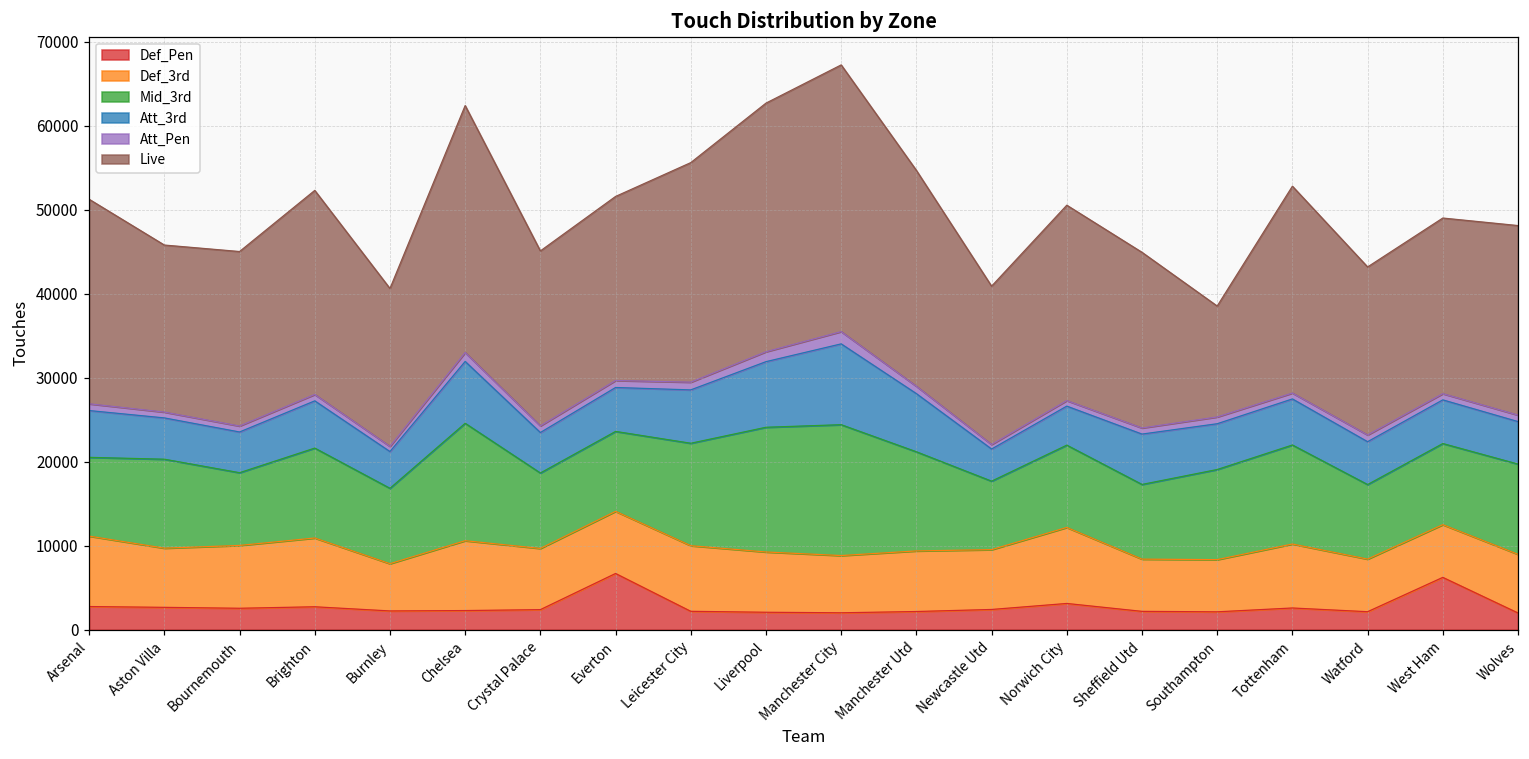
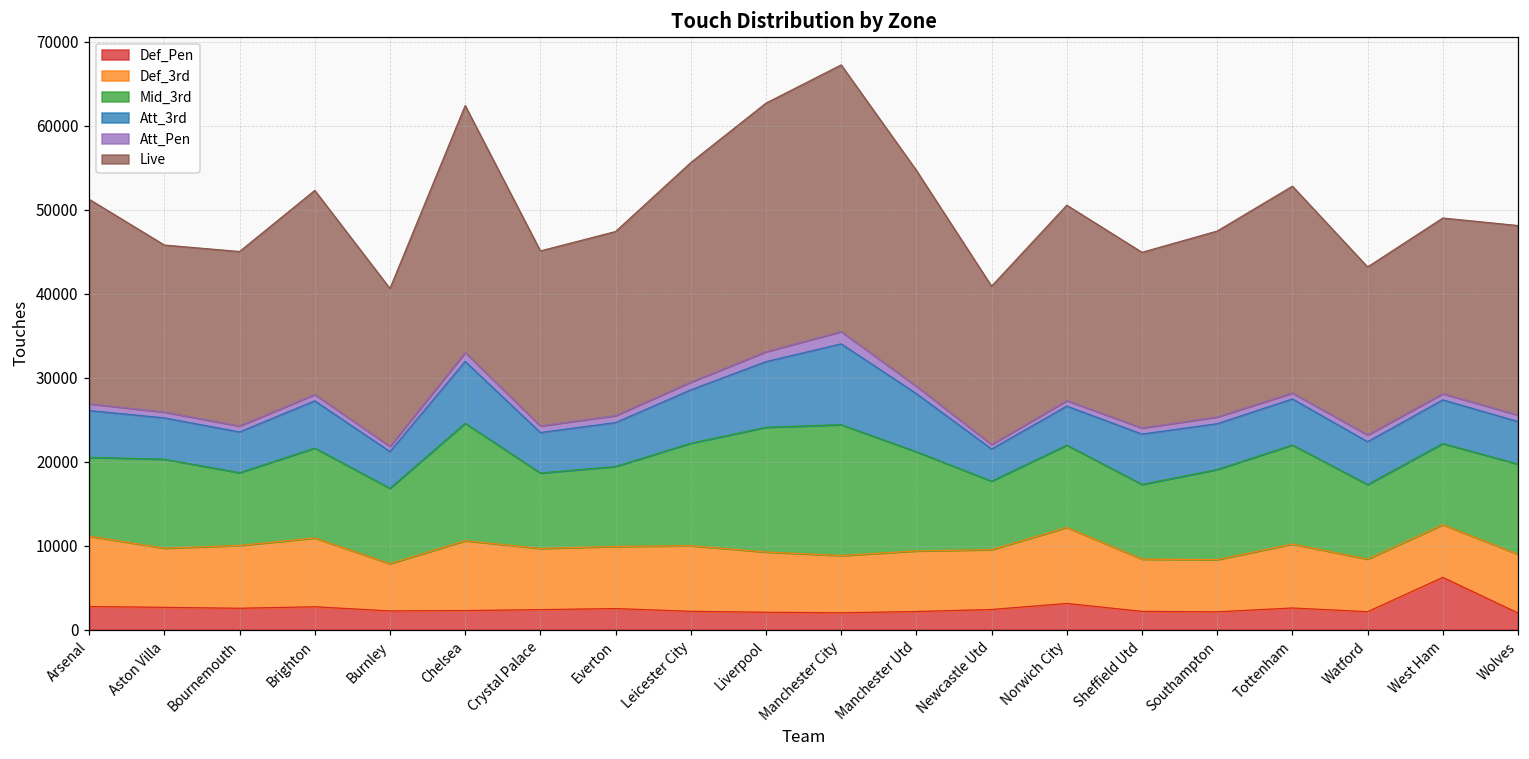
Def_Pen, Everton: 7000 -> 3000
Live, Southampton: 13000 -> 22000
